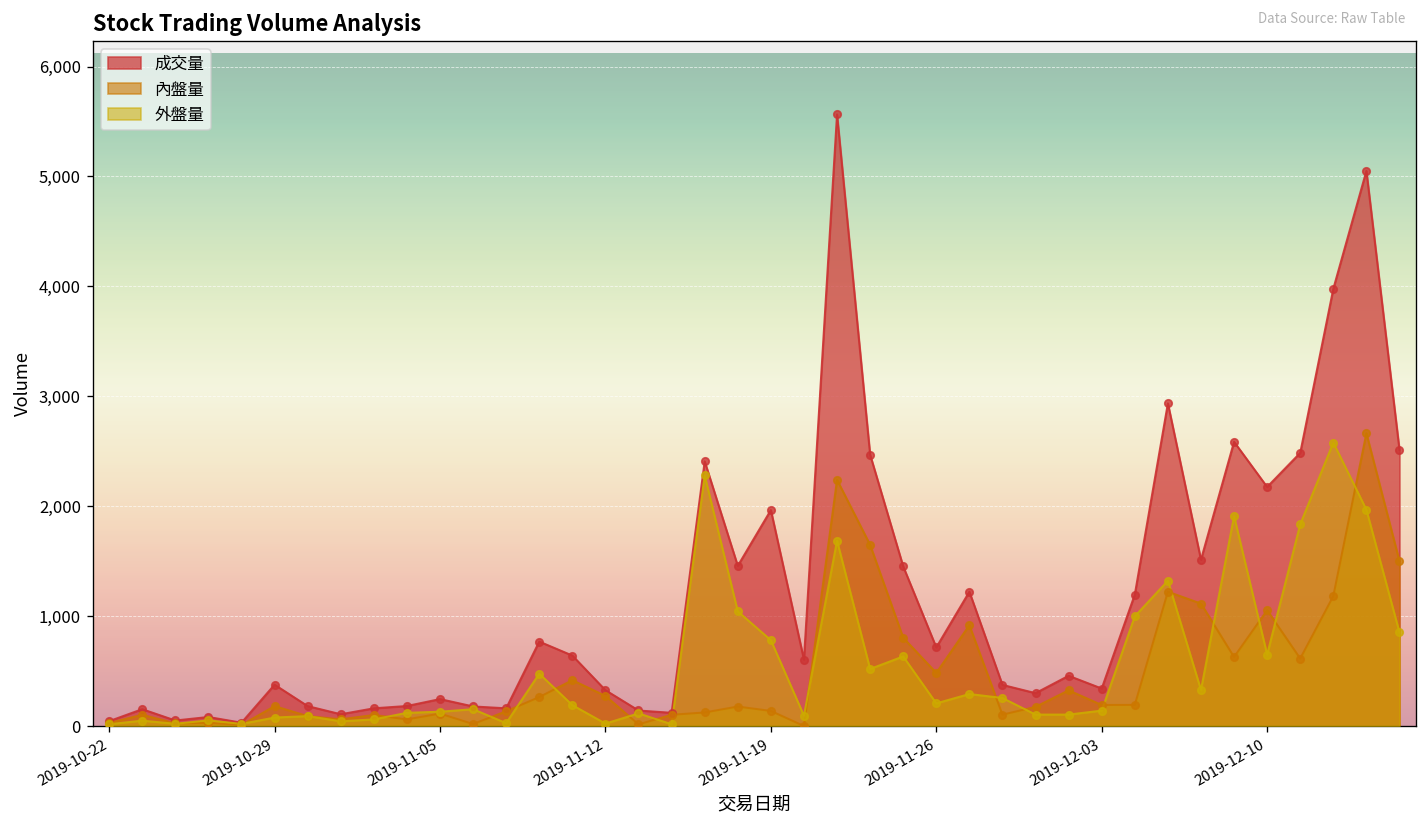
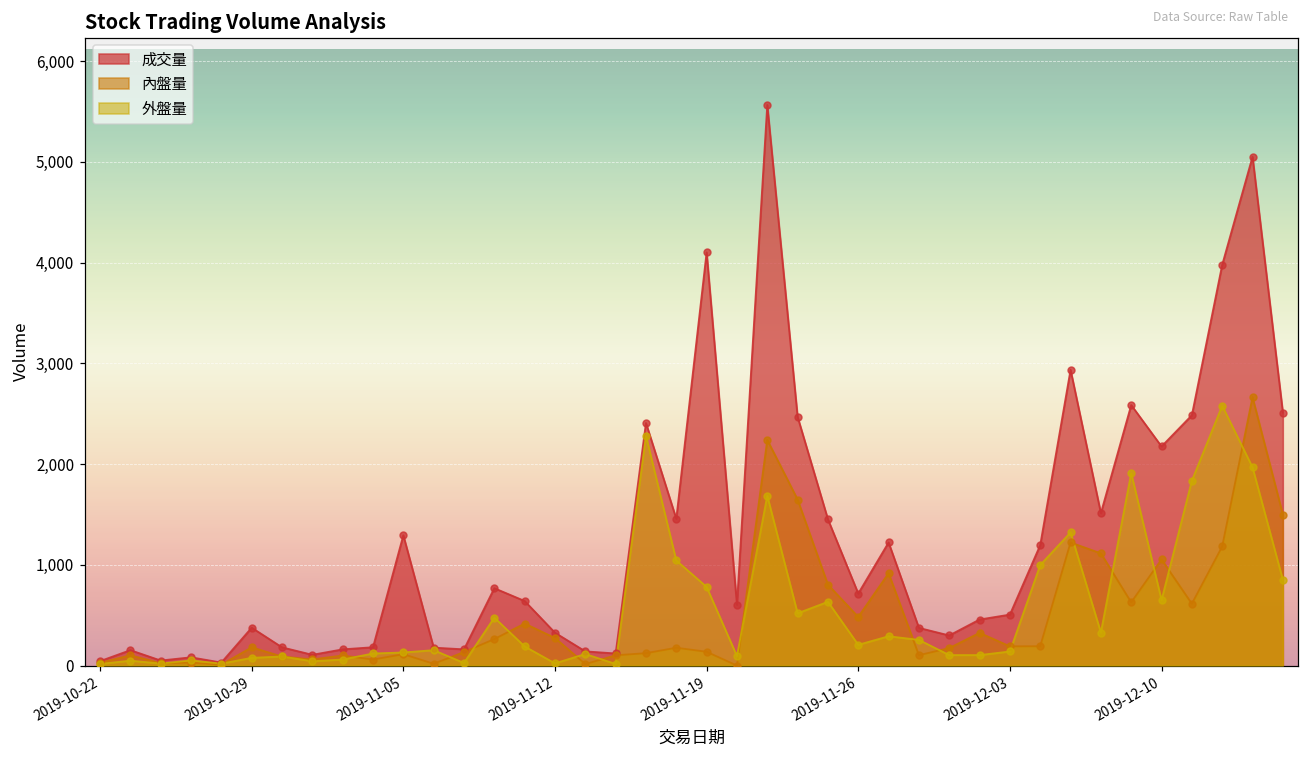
成交量, 2019-11-05: 200 -> 1,300
成交量, 2019-11-19: 2,000 -> 4,100
成交量, 2019-12-03: 300 -> 500
